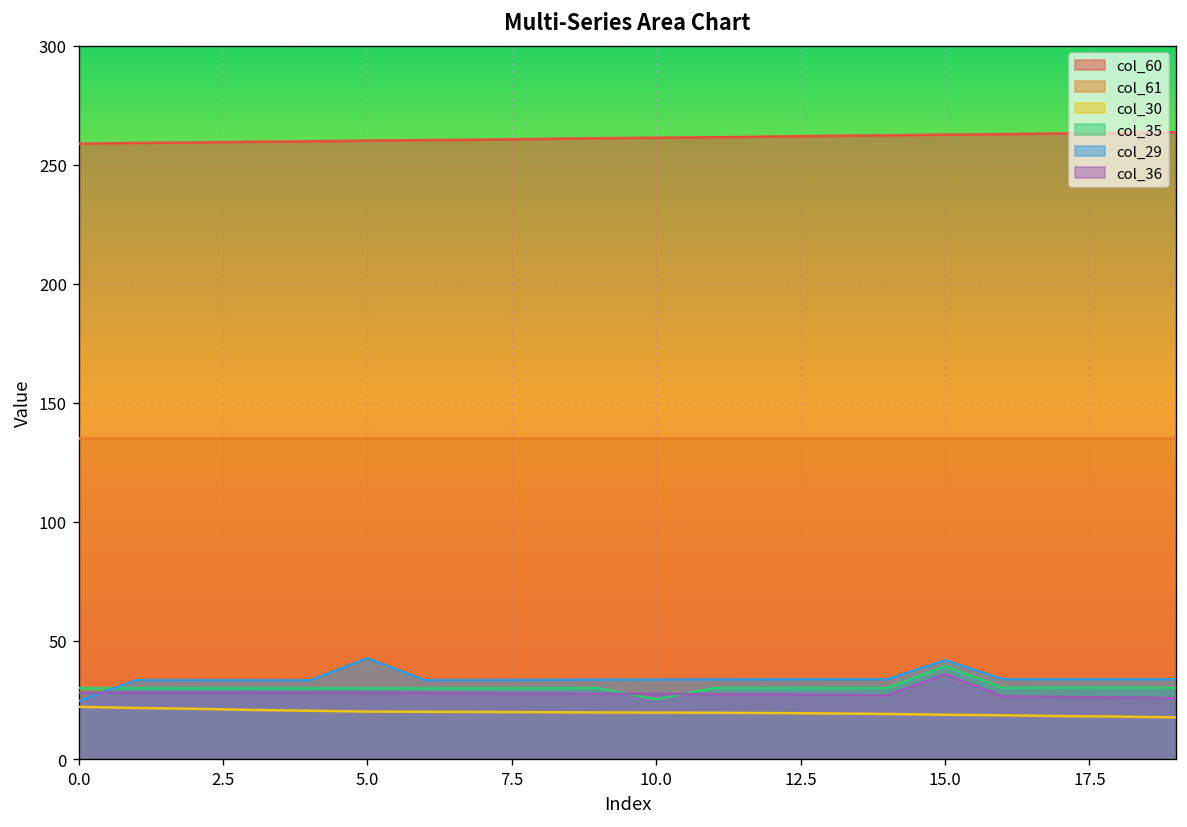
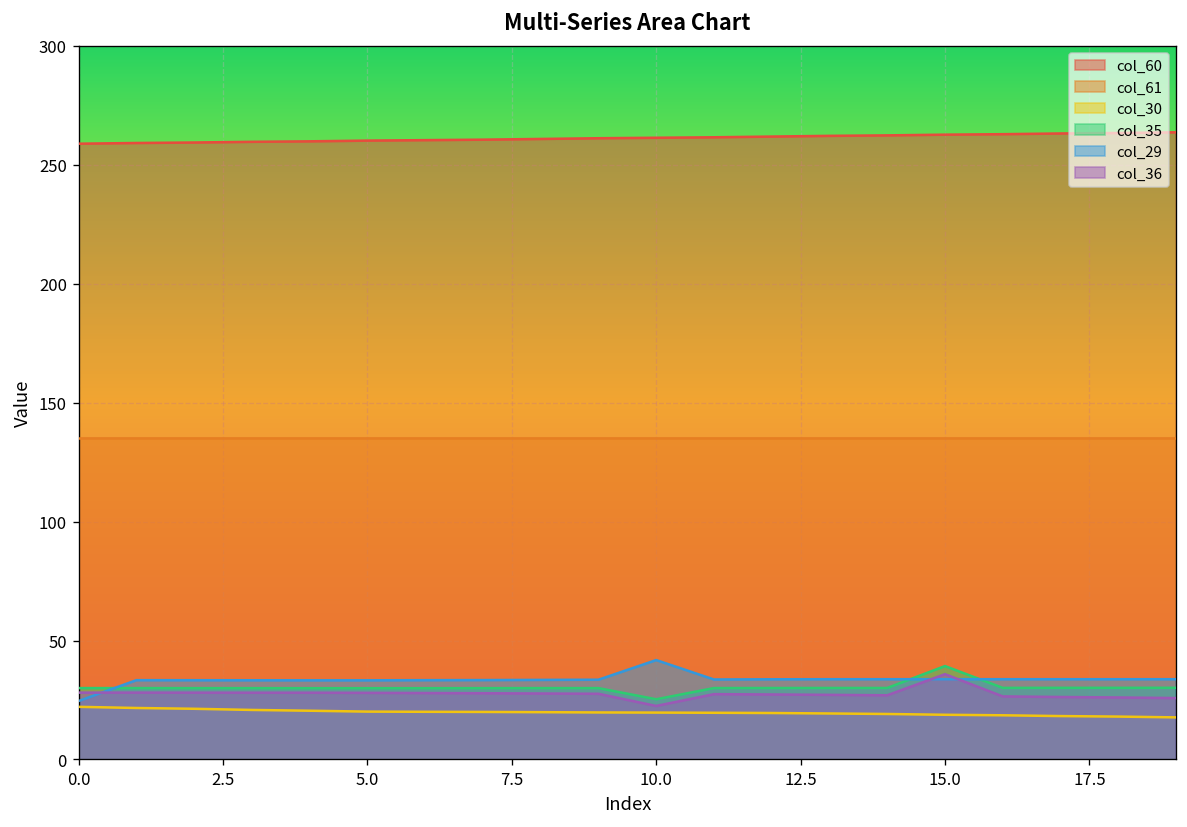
col_29, 5.0: 43 -> 33
col_29, 10.0: 34 -> 42
col_36, 10.0: 28 -> 22
col_29, 15.0: 42 -> 34
